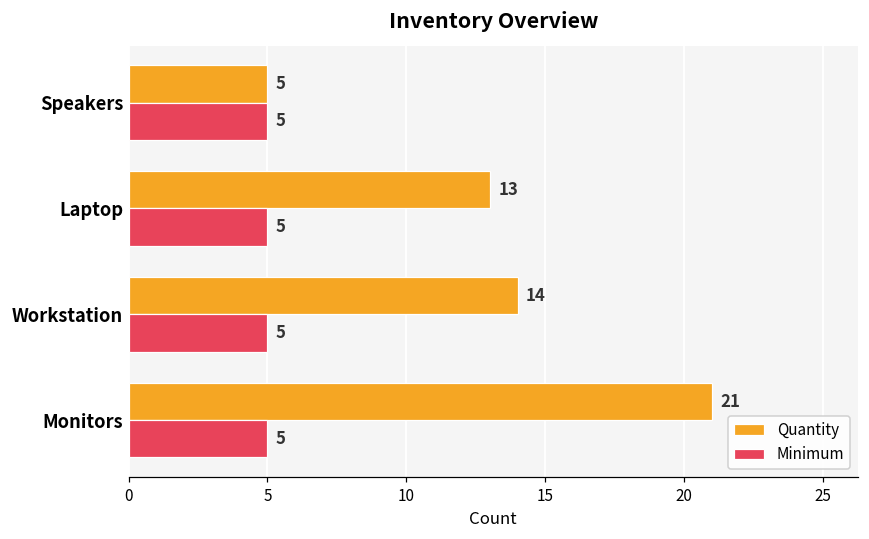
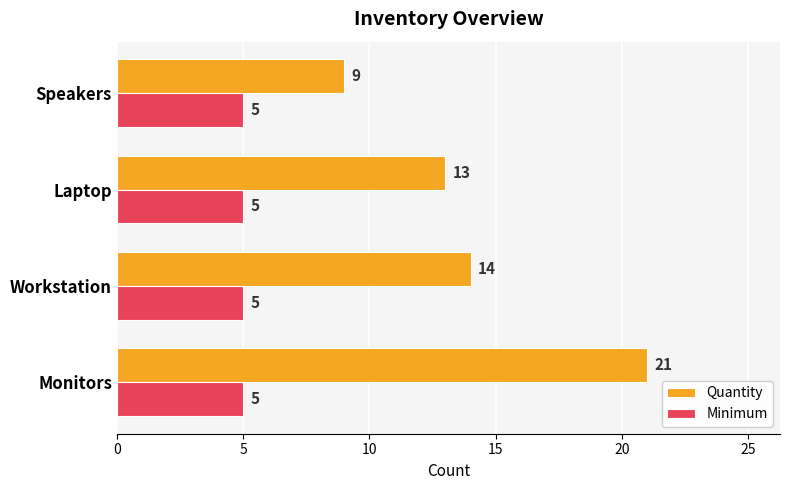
Quantity, Speakers: 5 -> 9
